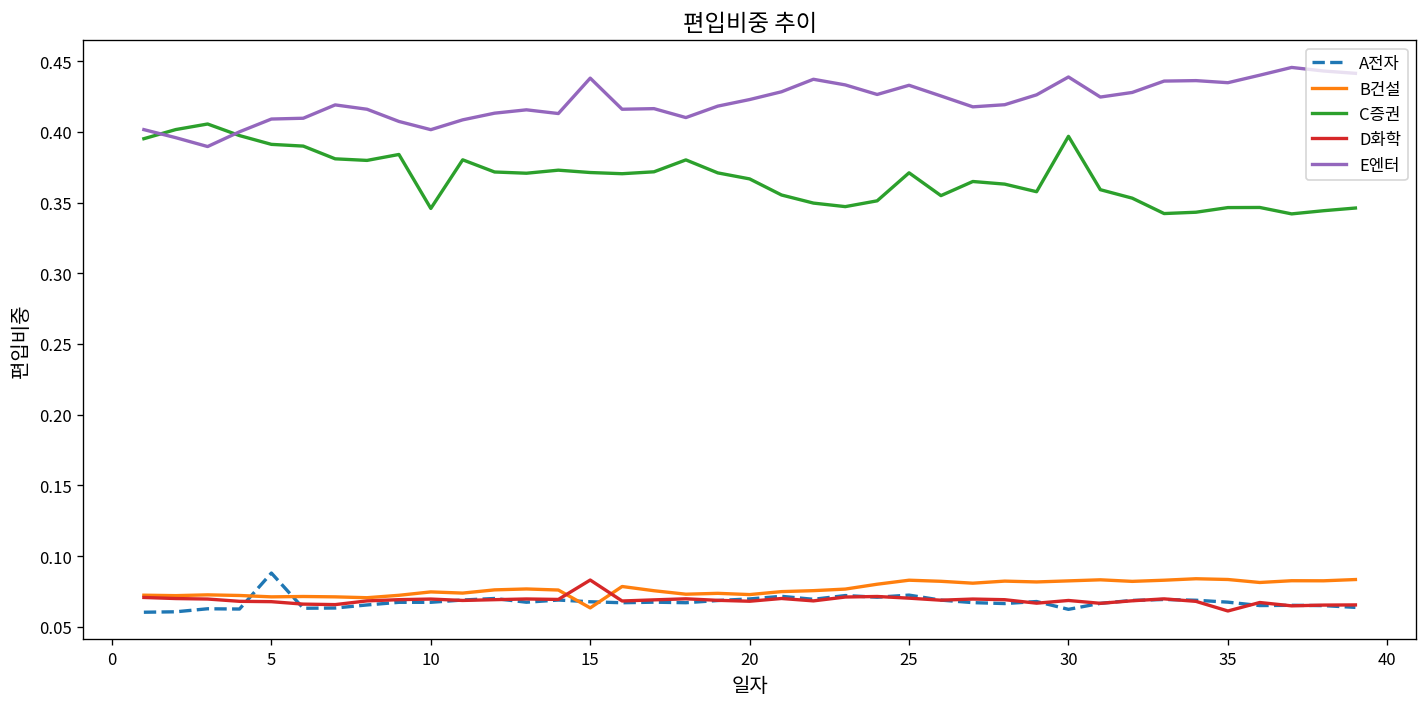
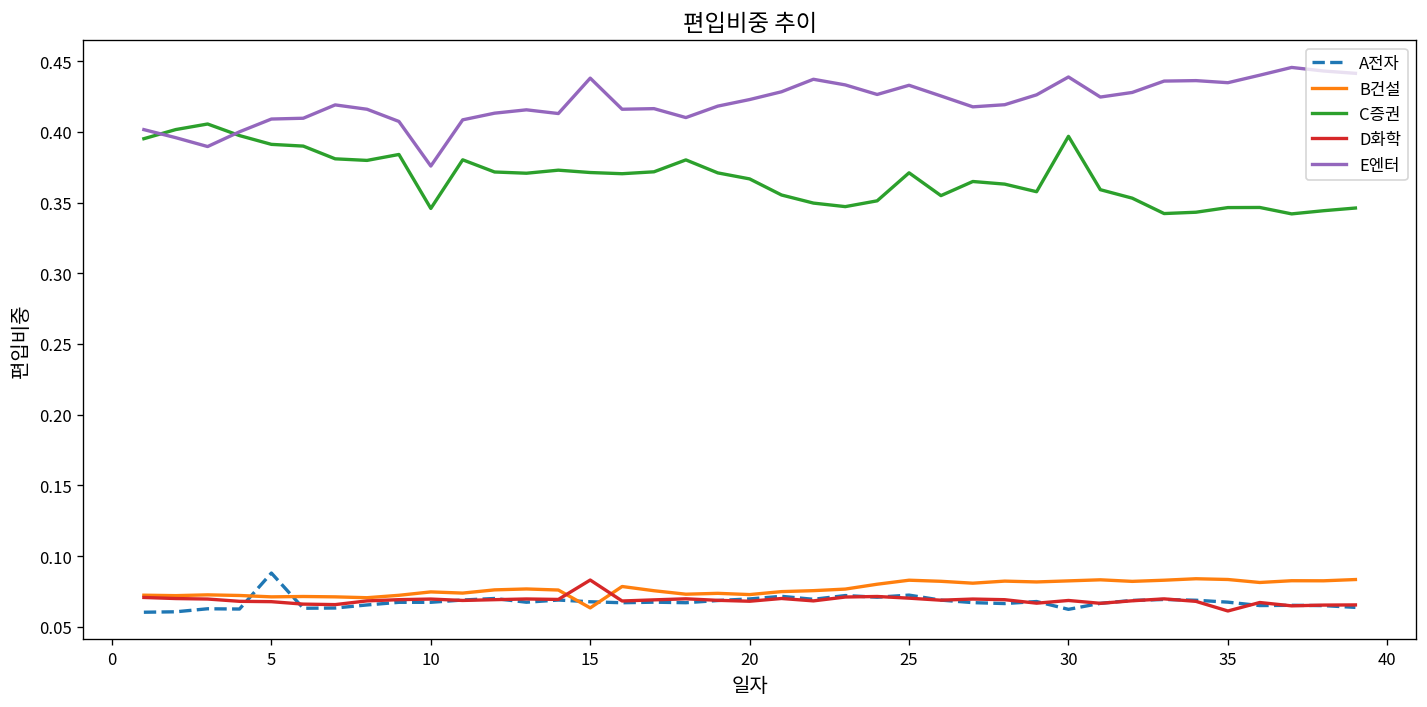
E엔터, 10: 0.402 -> 0.376
